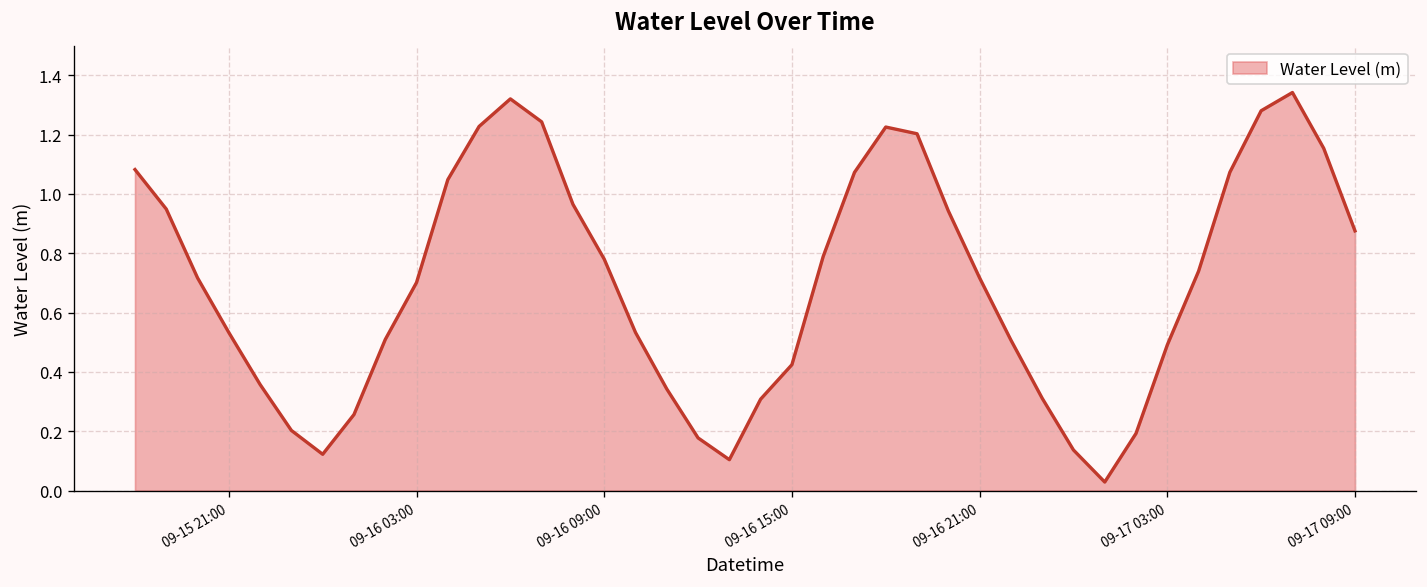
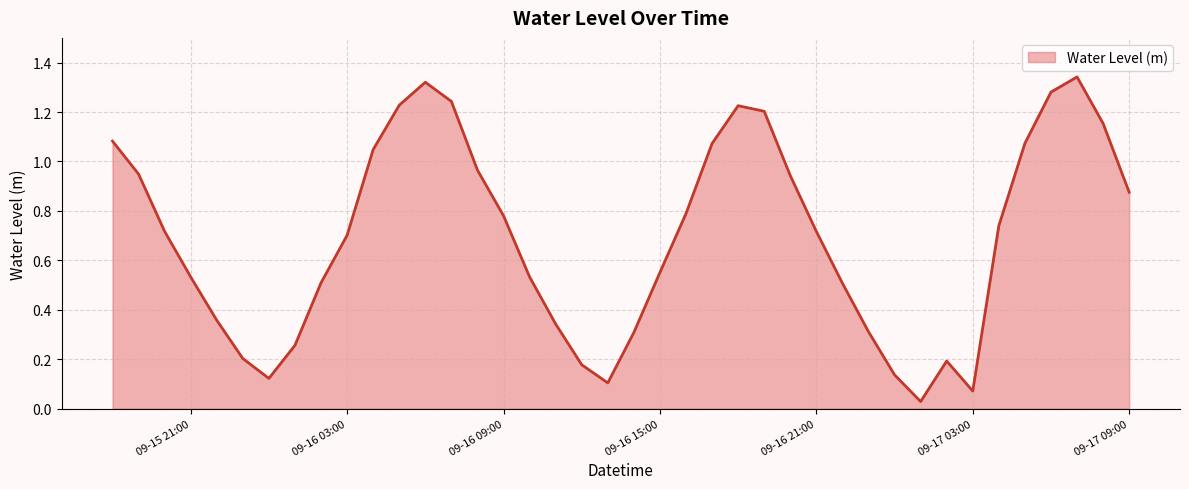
09-16 15:00: 0.42 -> 0.55
09-17 03:00: 0.49 -> 0.07
